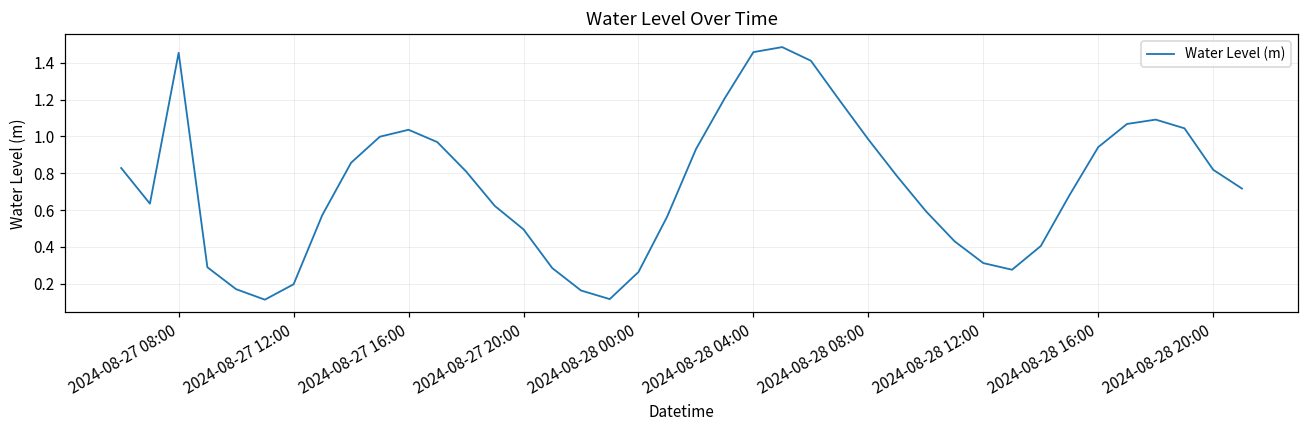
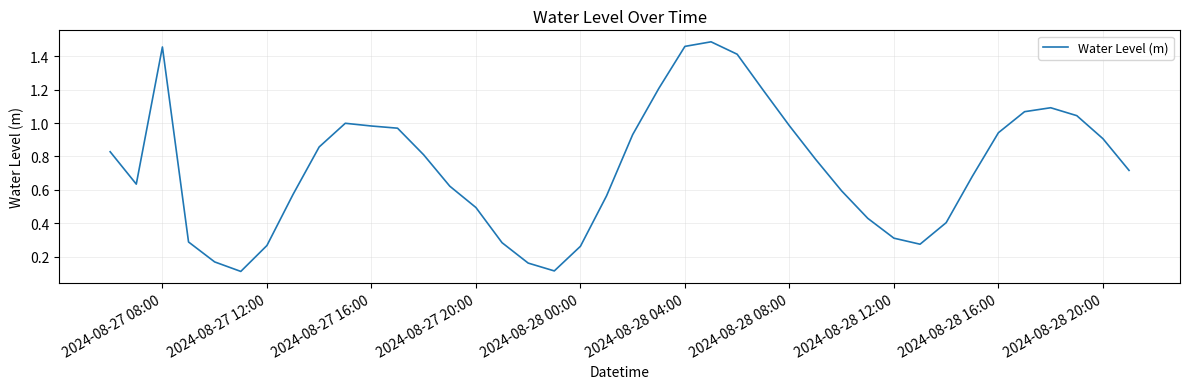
2024-08-27 12:00: 0.20 -> 0.27
2024-08-27 16:00: 1.04 -> 0.98
2024-08-28 20:00: 0.82 -> 0.91
